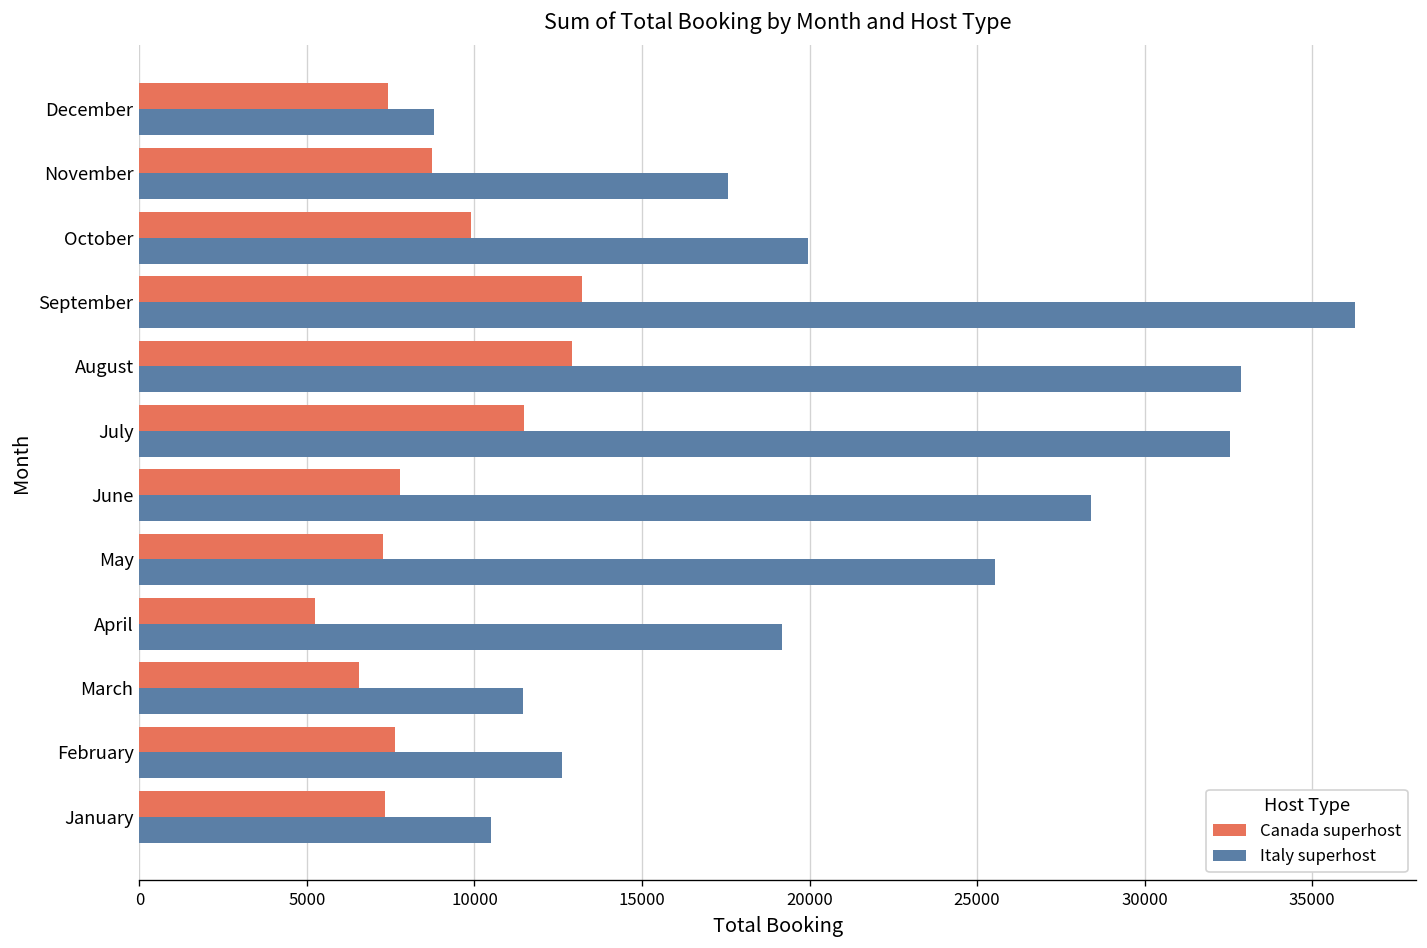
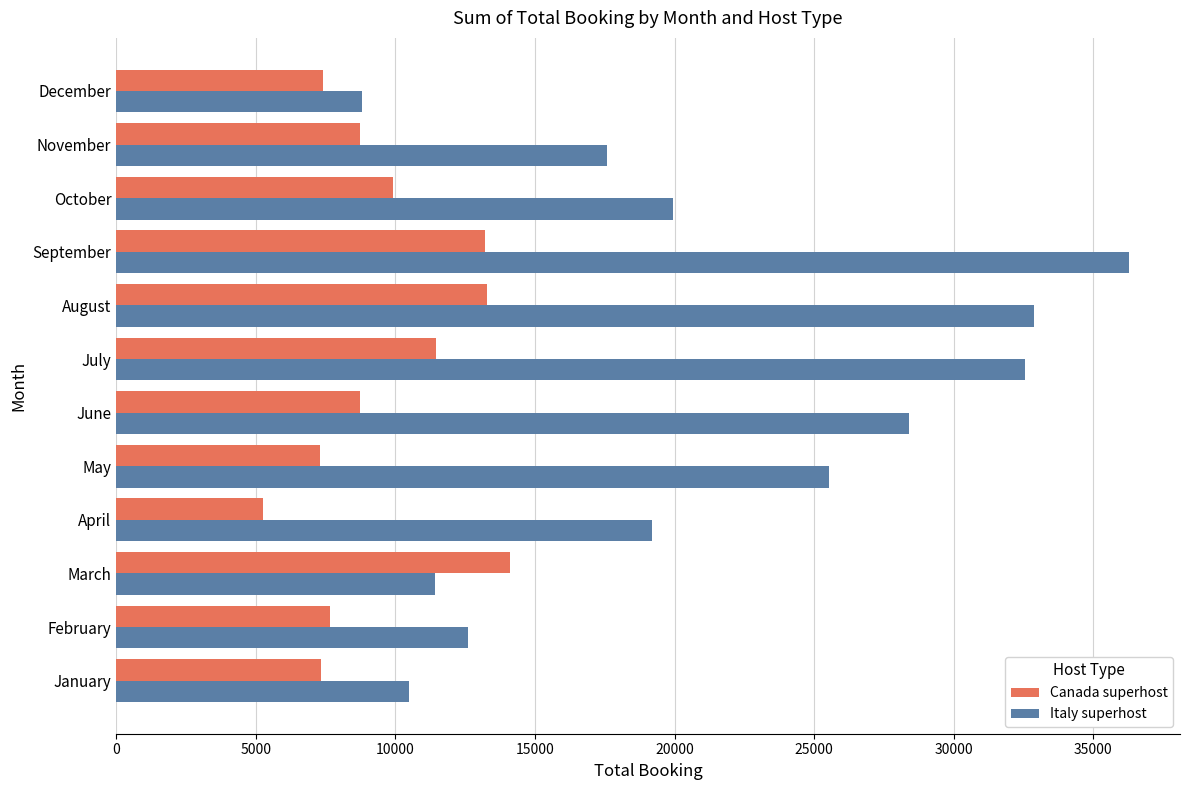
Canada superhost, August: 12900 -> 13300
Canada superhost, June: 7800 -> 8700
Canada superhost, March: 6600 -> 14100
